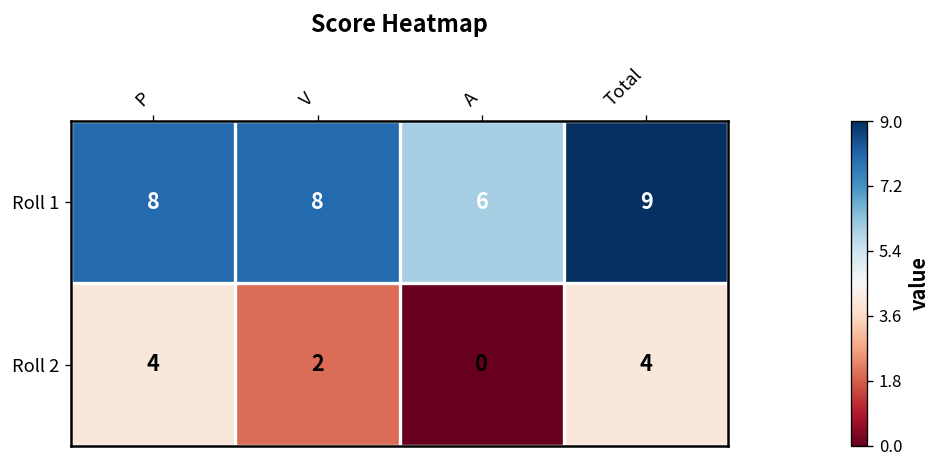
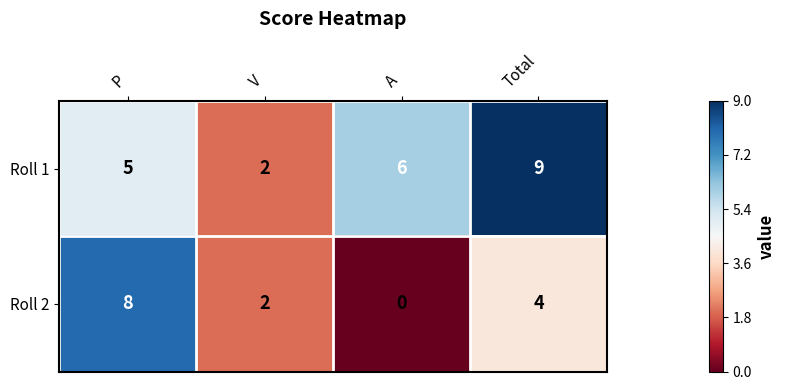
Roll 1, P: 8 -> 5
Roll 1, V: 8 -> 2
Roll 2, P: 4 -> 8
